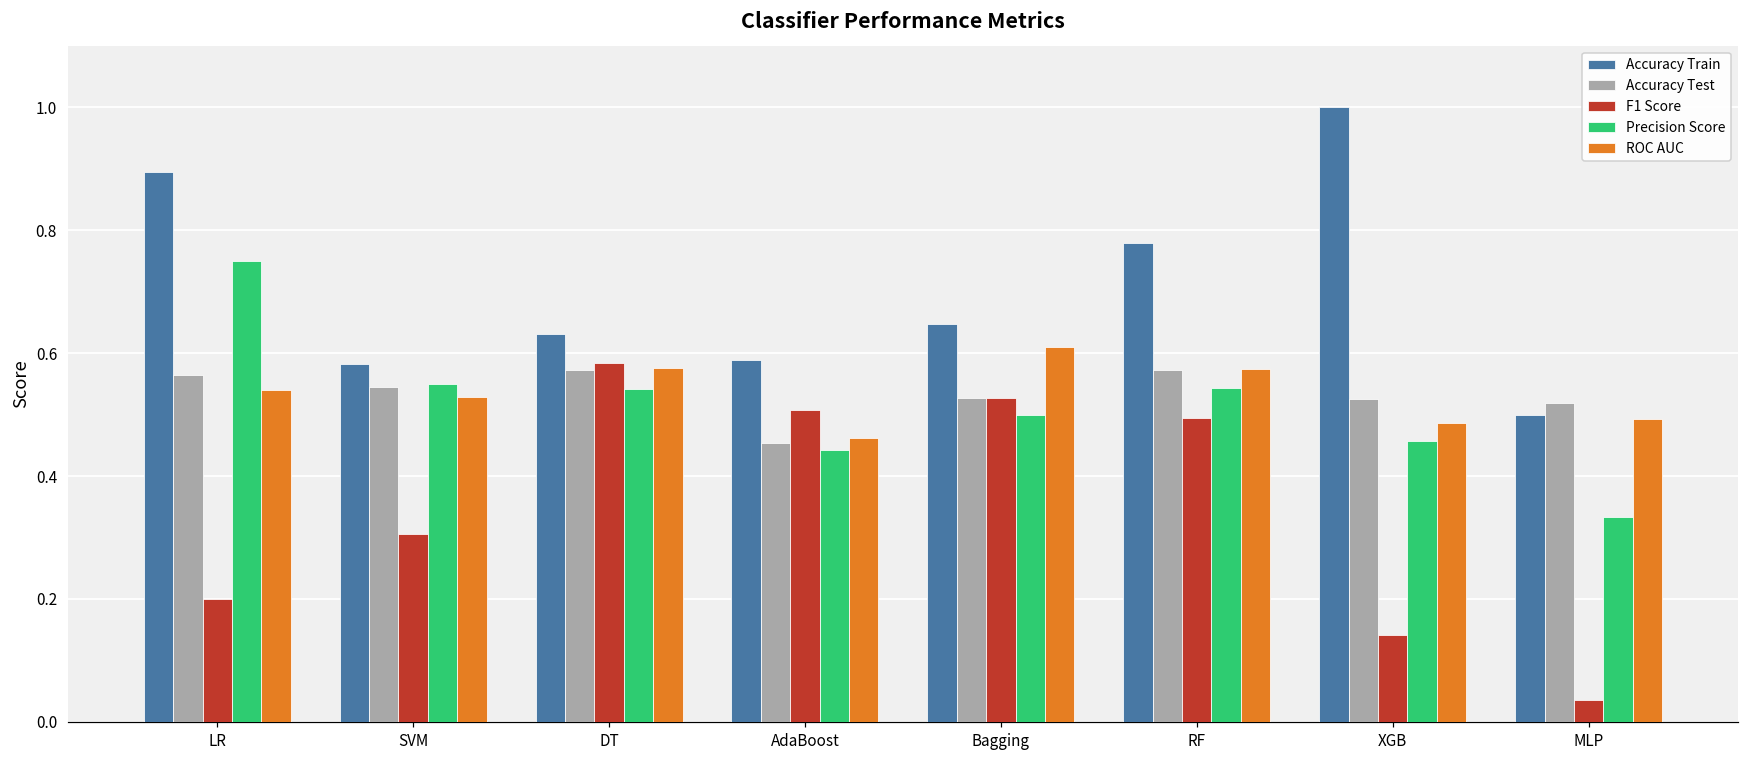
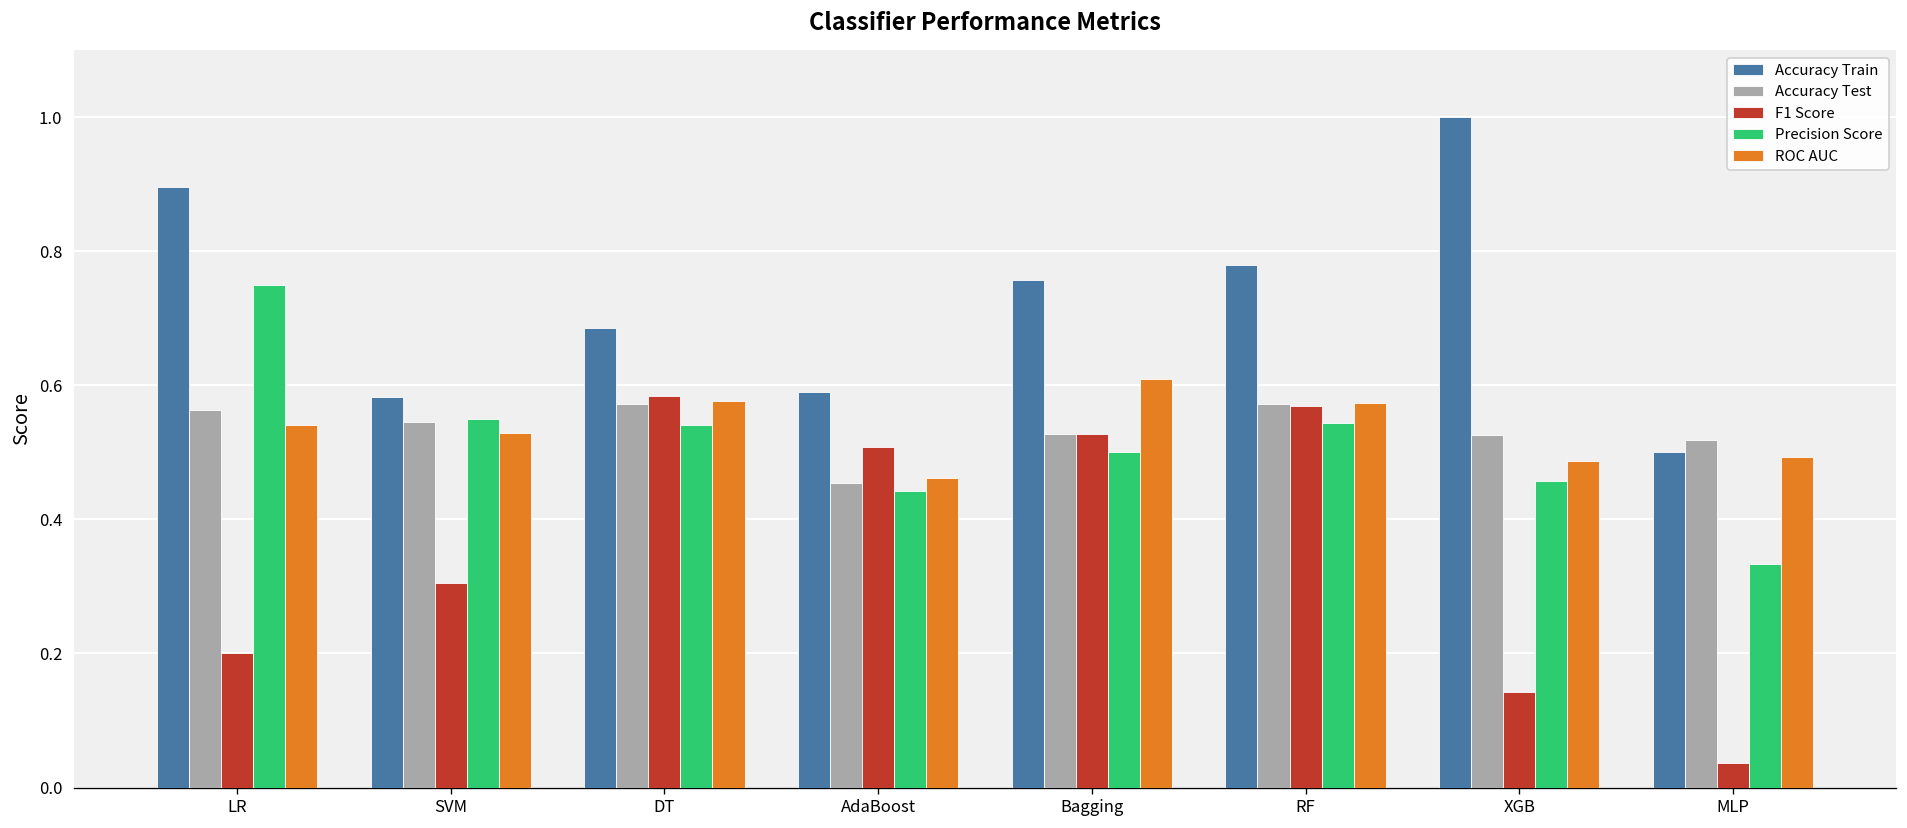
Accuracy Train, DT: 0.63 -> 0.69
Accuracy Train, Bagging: 0.65 -> 0.76
F1 Score, RF: 0.49 -> 0.57
